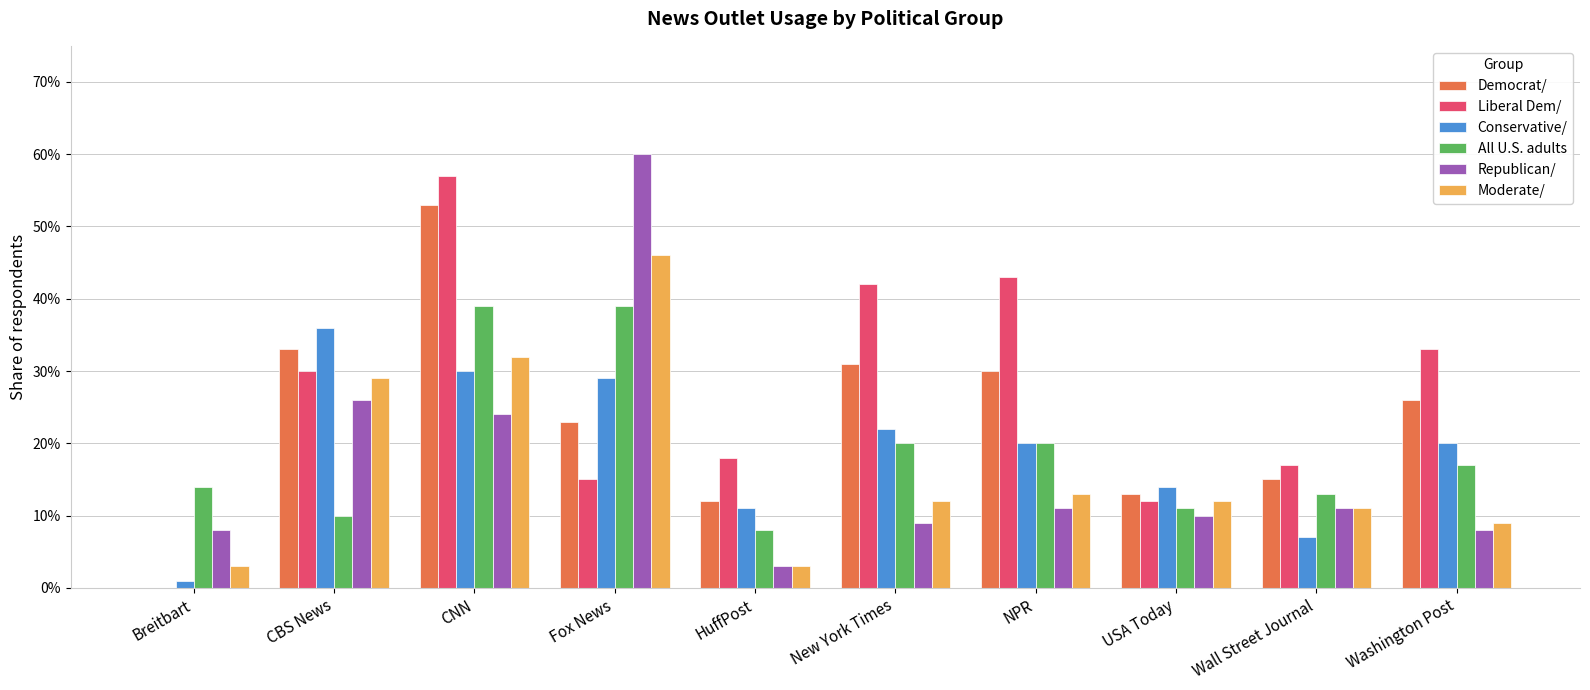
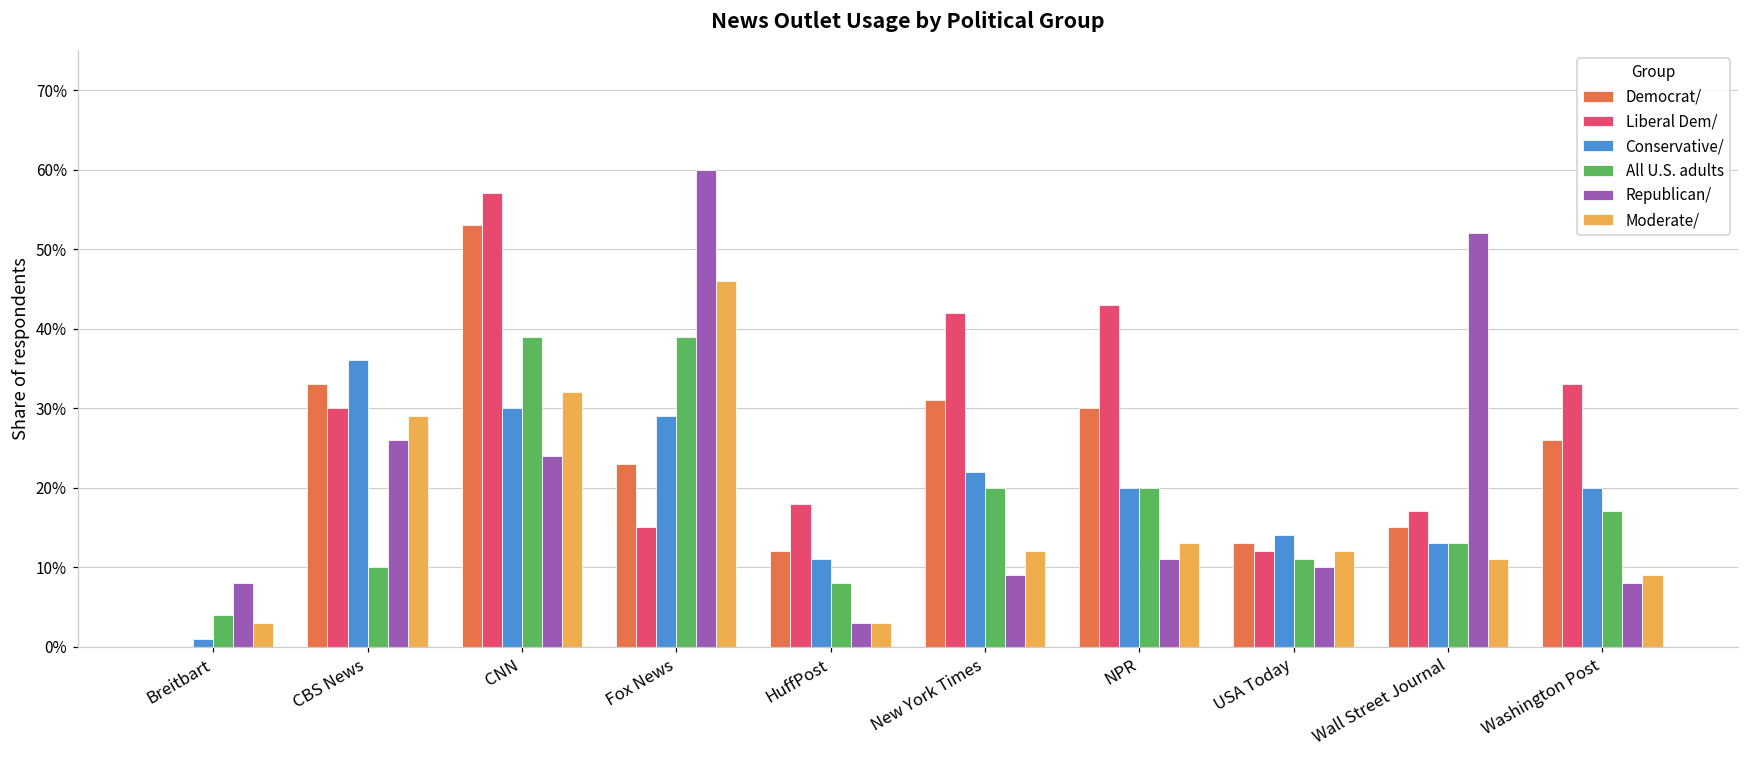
All U.S. adults, Breitbart: 14% -> 4%
Conservative/, Wall Street Journal: 7% -> 13%
Republican/, Wall Street Journal: 11% -> 52%
